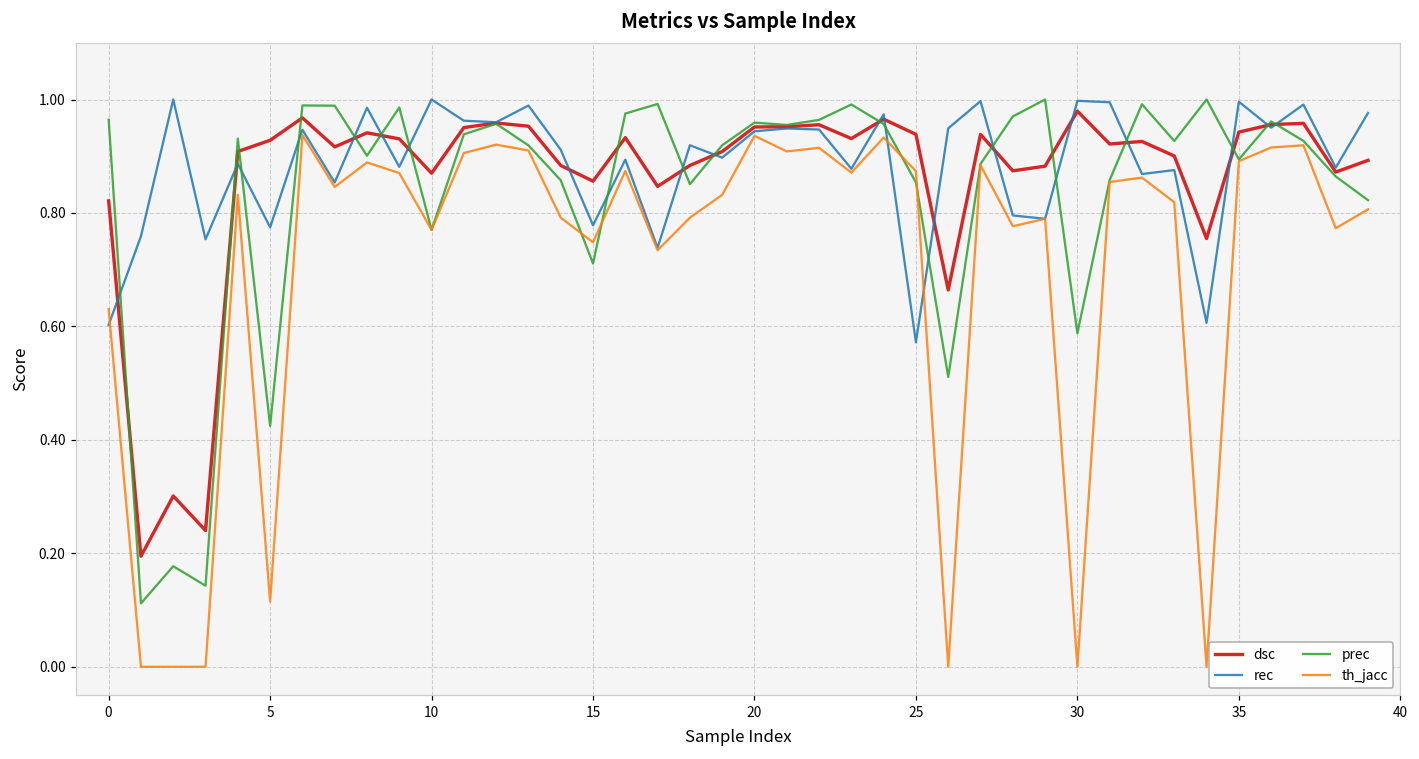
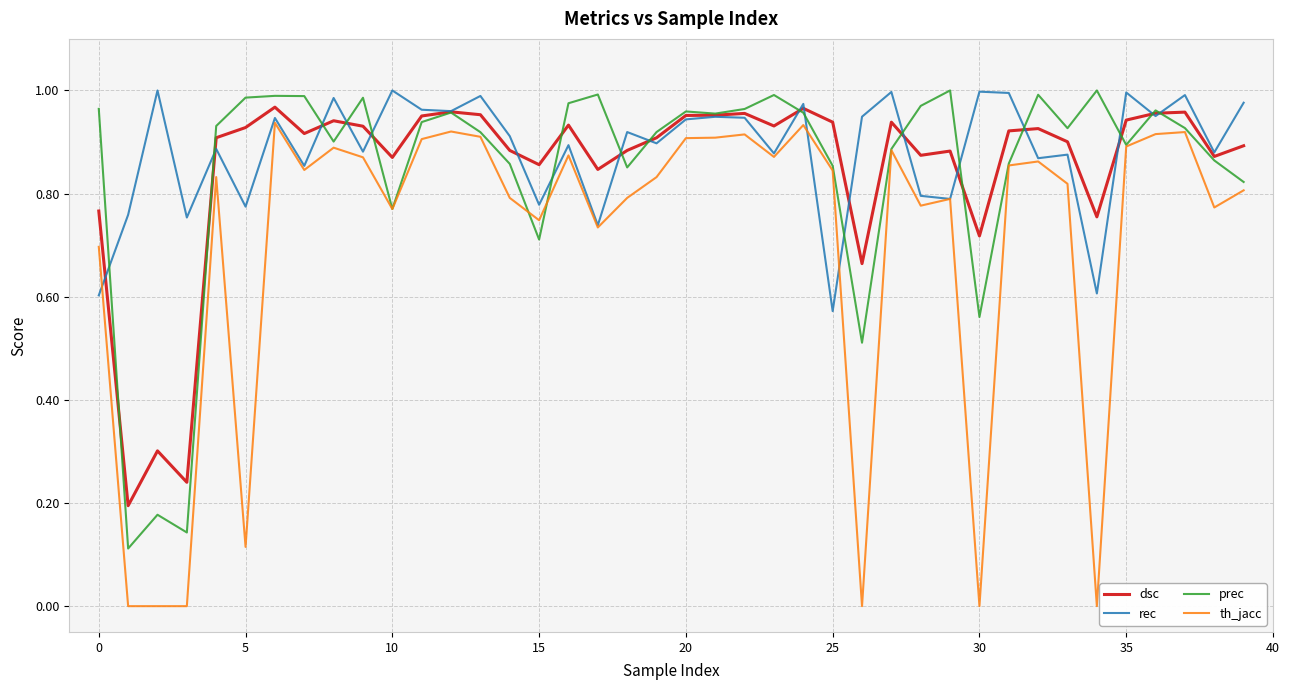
dsc, 0: 0.82 -> 0.77
th_jacc, 0: 0.63 -> 0.70
prec, 5: 0.42 -> 0.99
th_jacc, 20: 0.94 -> 0.91
th_jacc, 25: 0.87 -> 0.84
dsc, 30: 0.98 -> 0.72
prec, 30: 0.59 -> 0.56
